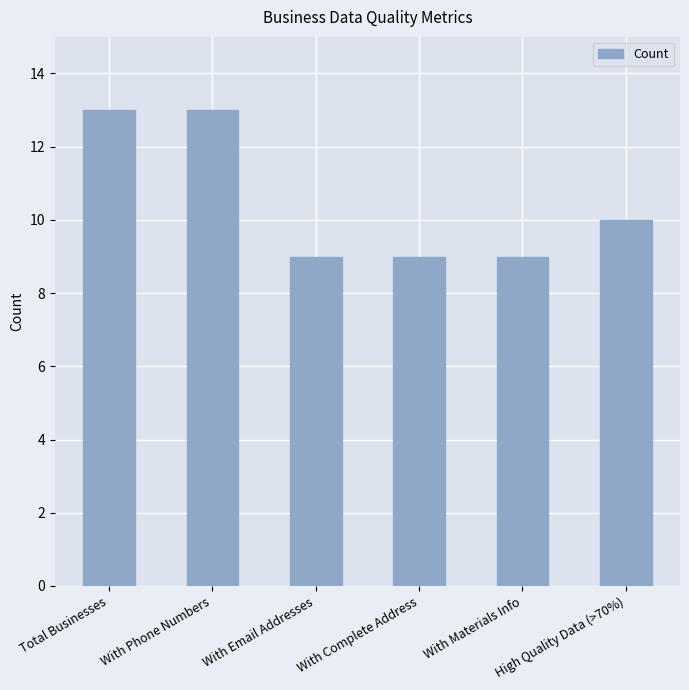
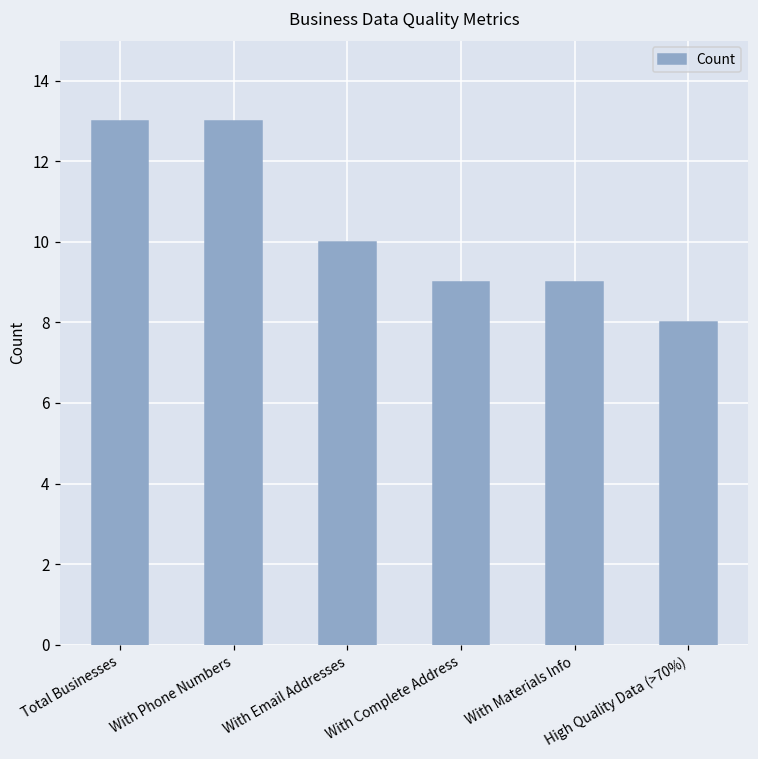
With Email Addresses: 9 -> 10
High Quality Data (>70%): 10 -> 8
